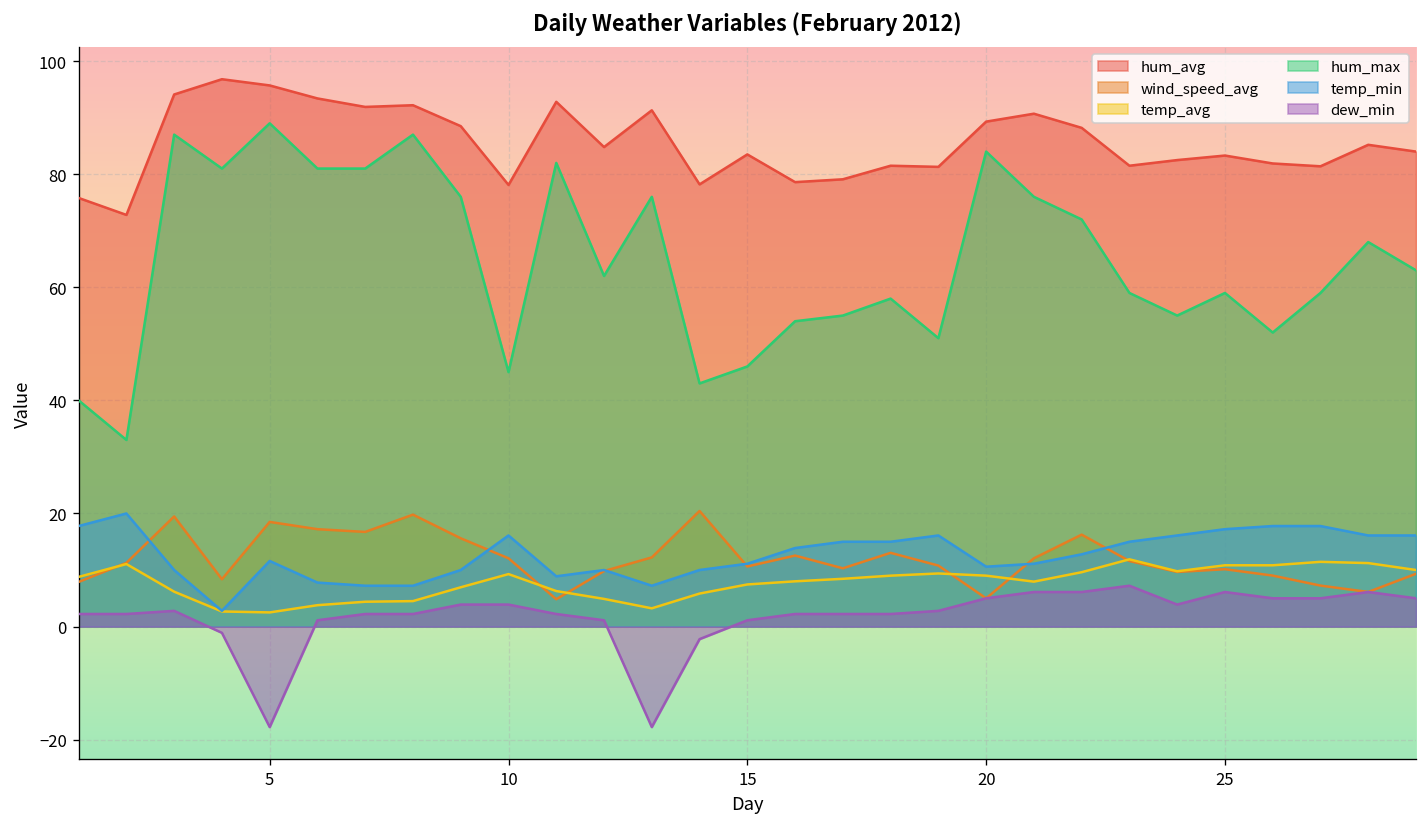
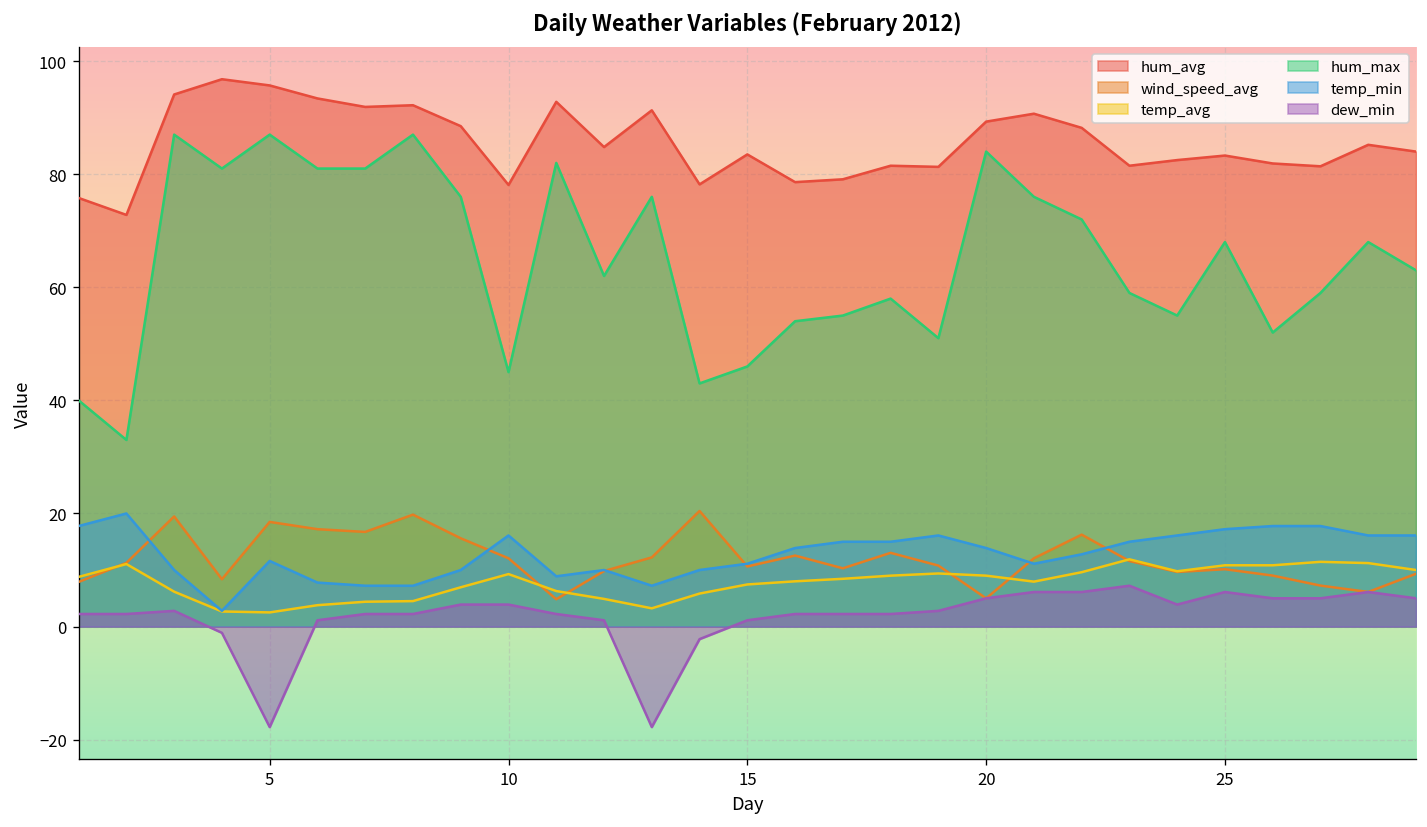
hum_max, 5: 89 -> 87
temp_min, 20: 11 -> 14
hum_max, 25: 59 -> 68
